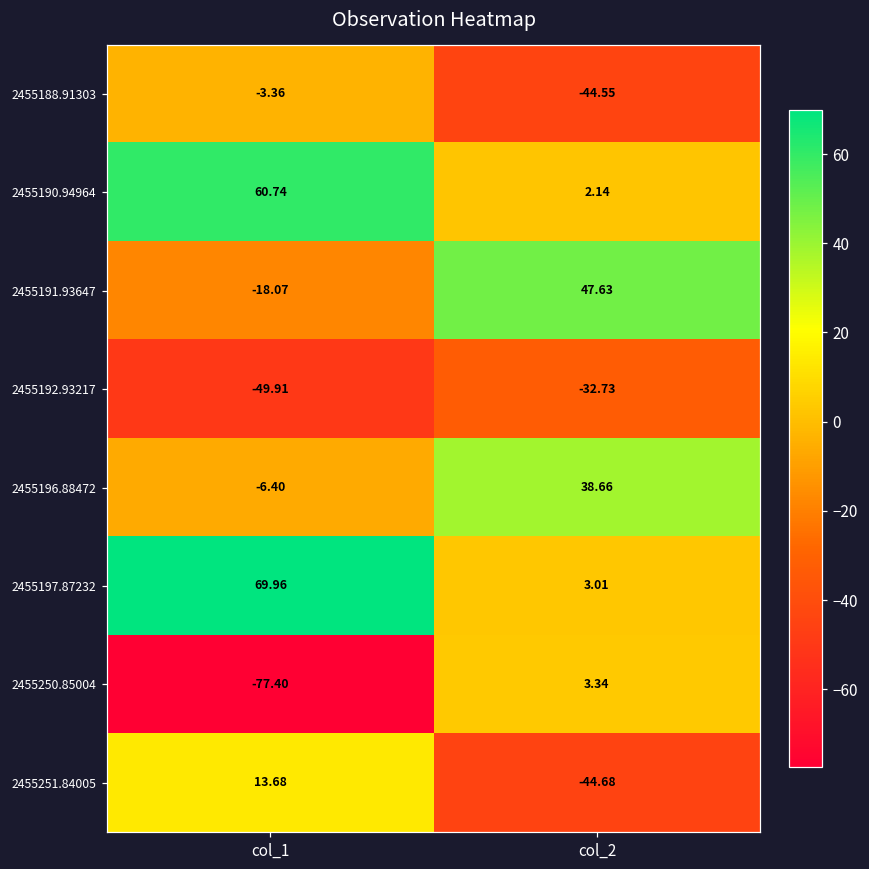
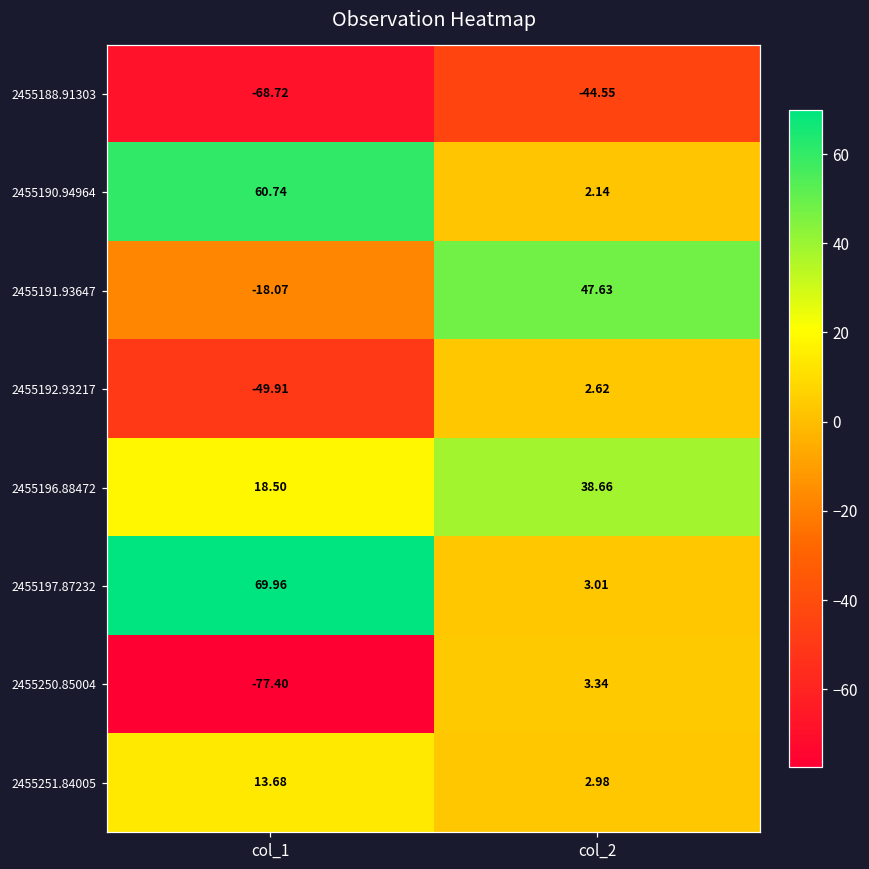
2455188.91303, col_1: -3.36 -> -68.72
2455192.93217, col_2: -32.73 -> 2.62
2455196.88472, col_1: -6.40 -> 18.50
2455251.84005, col_2: -44.68 -> 2.98
